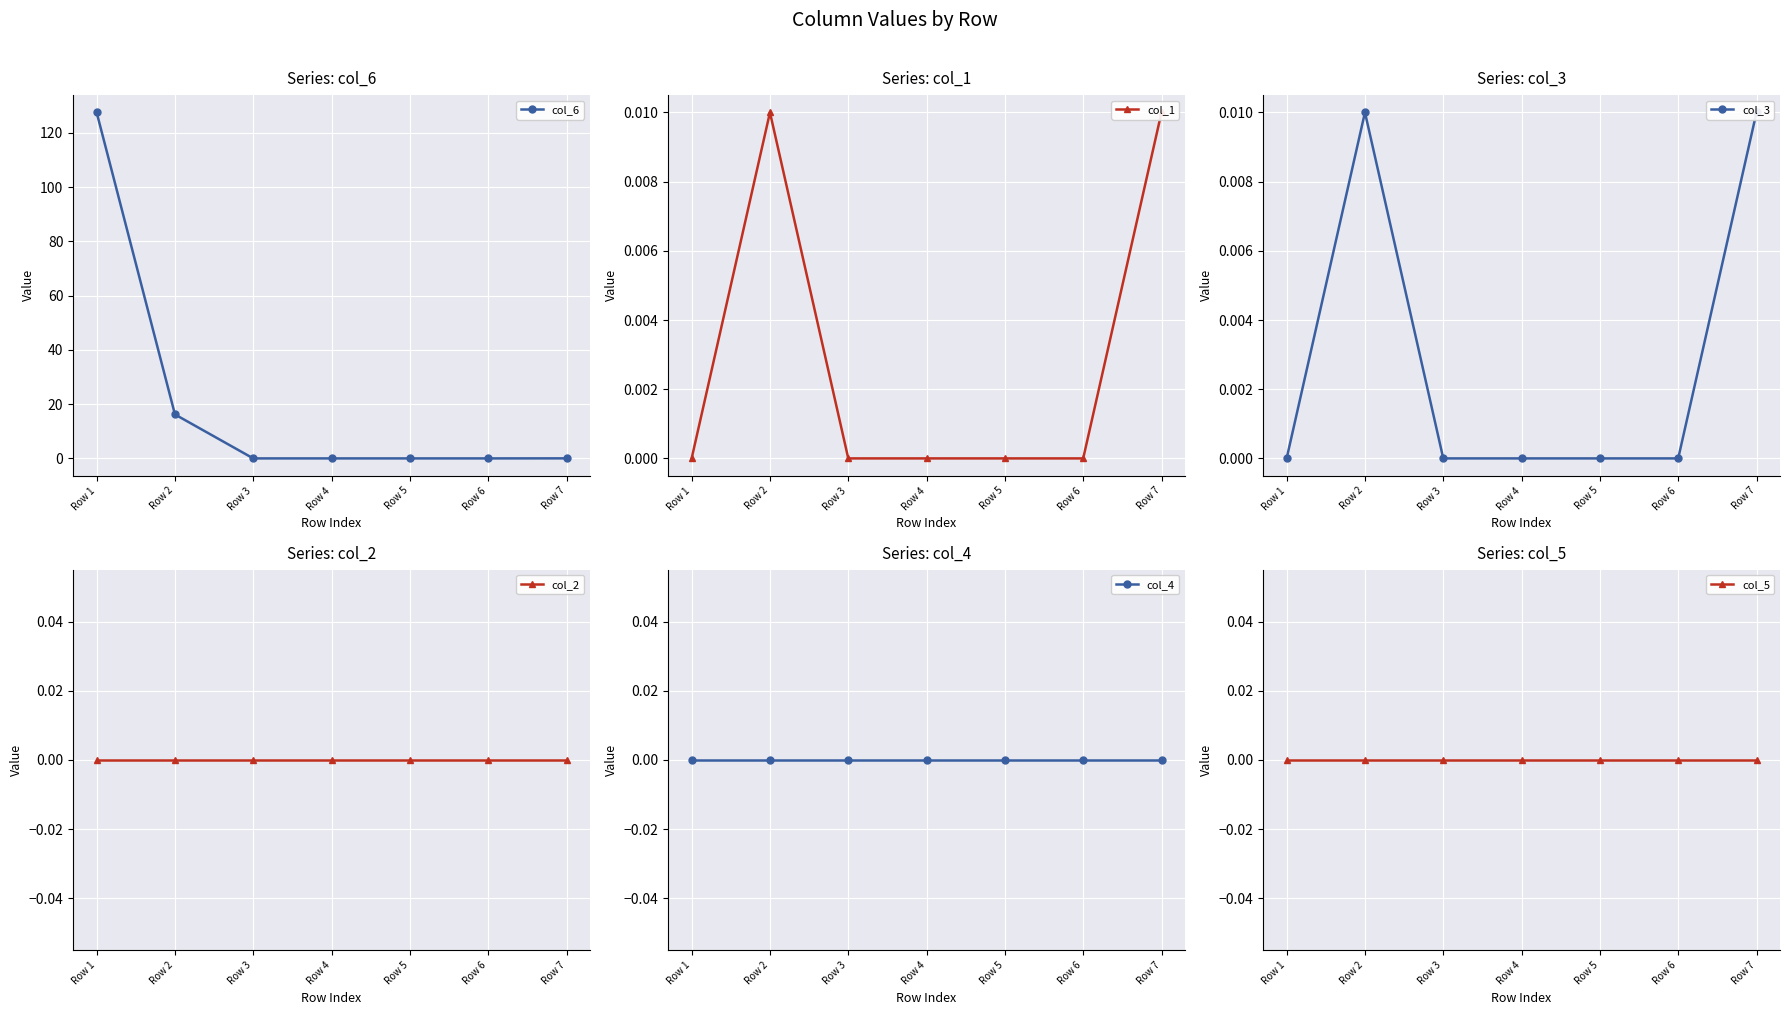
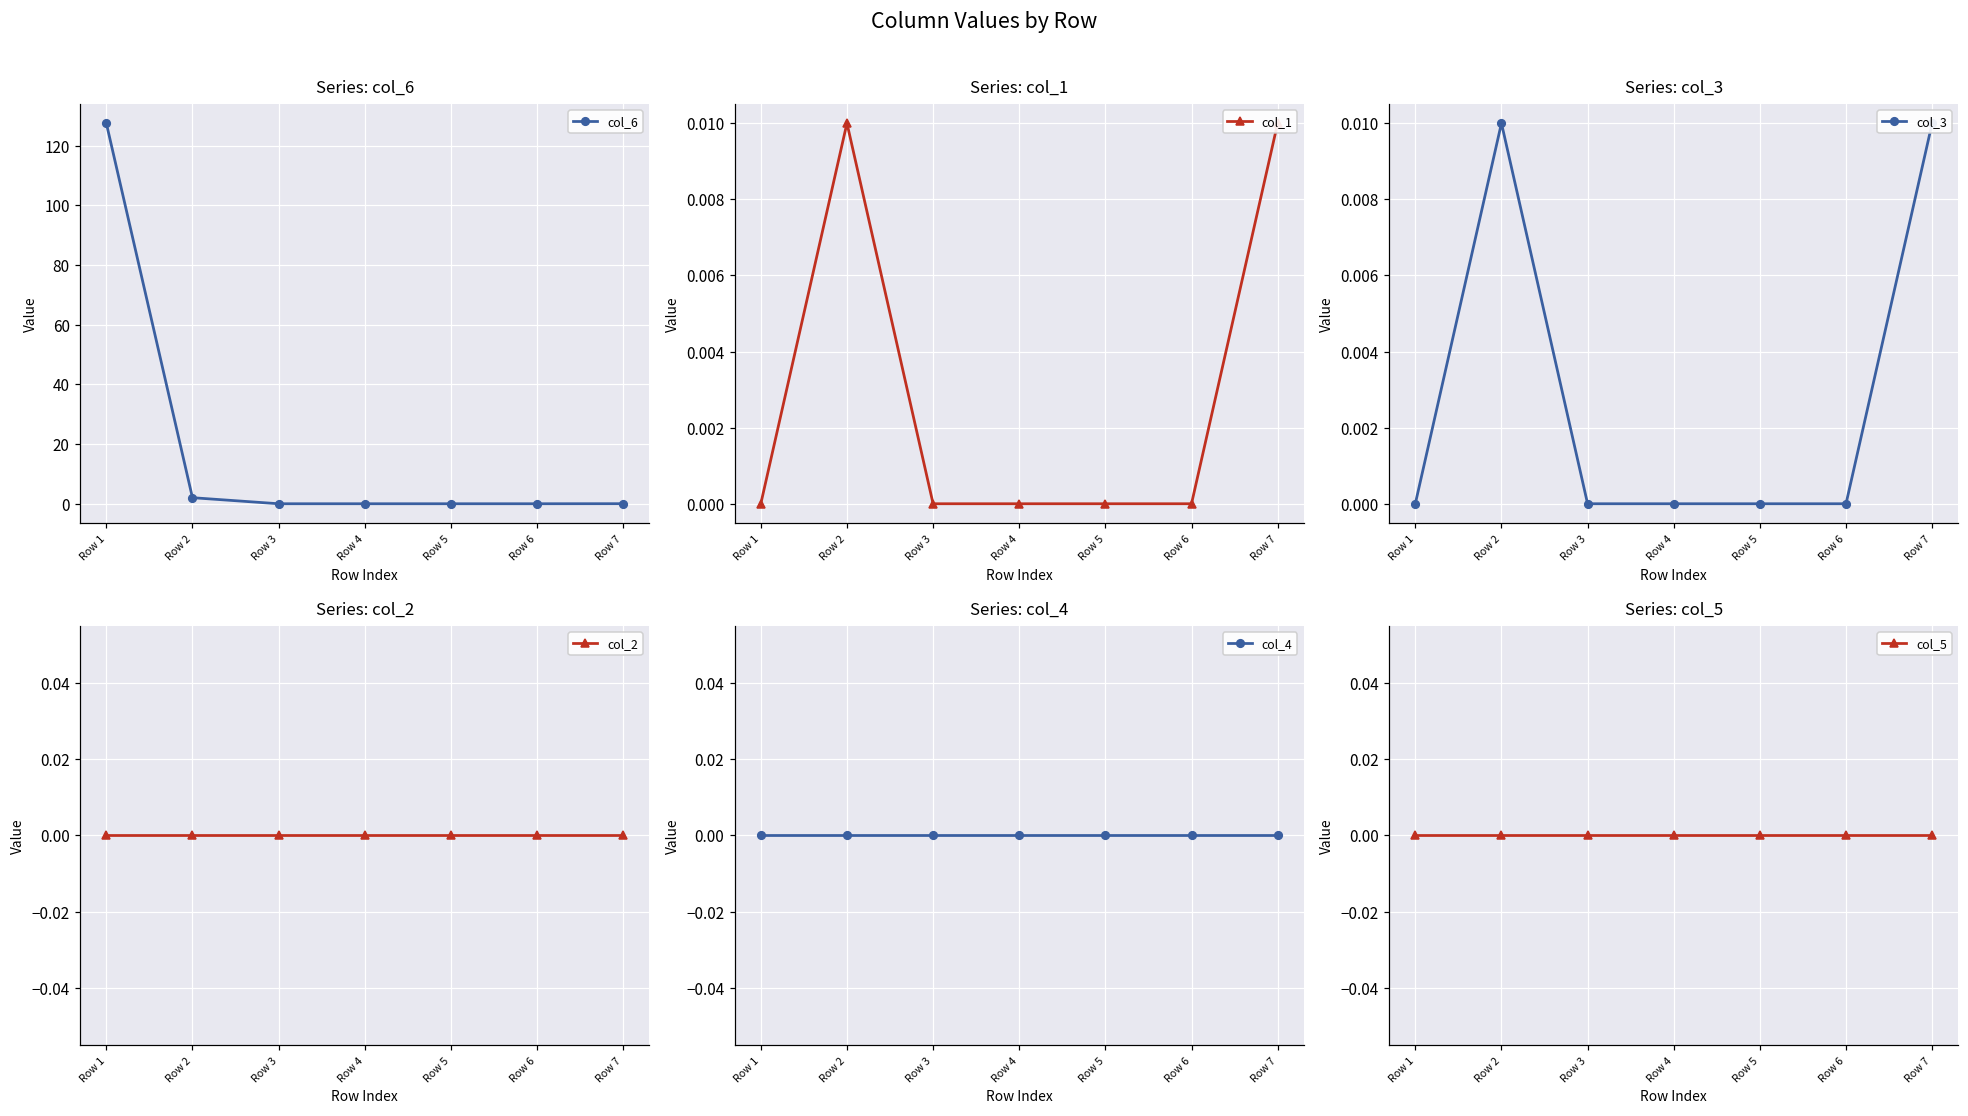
Series: col_6, Row 2: 16 -> 2
